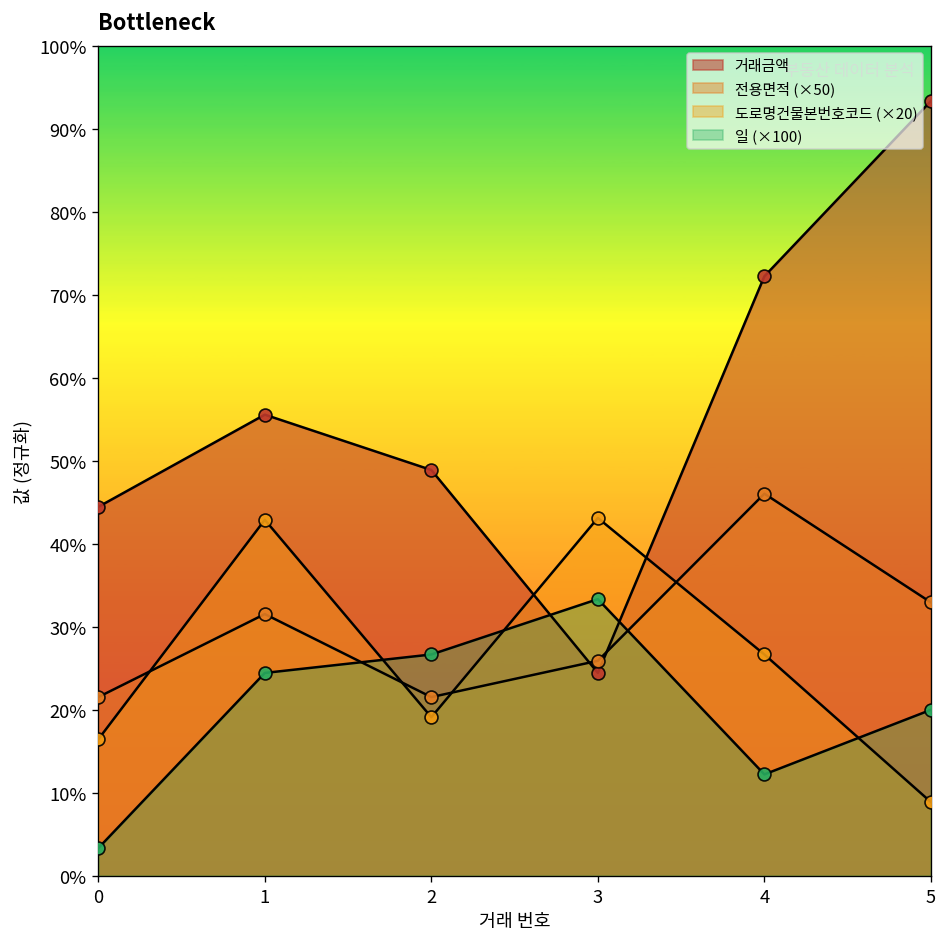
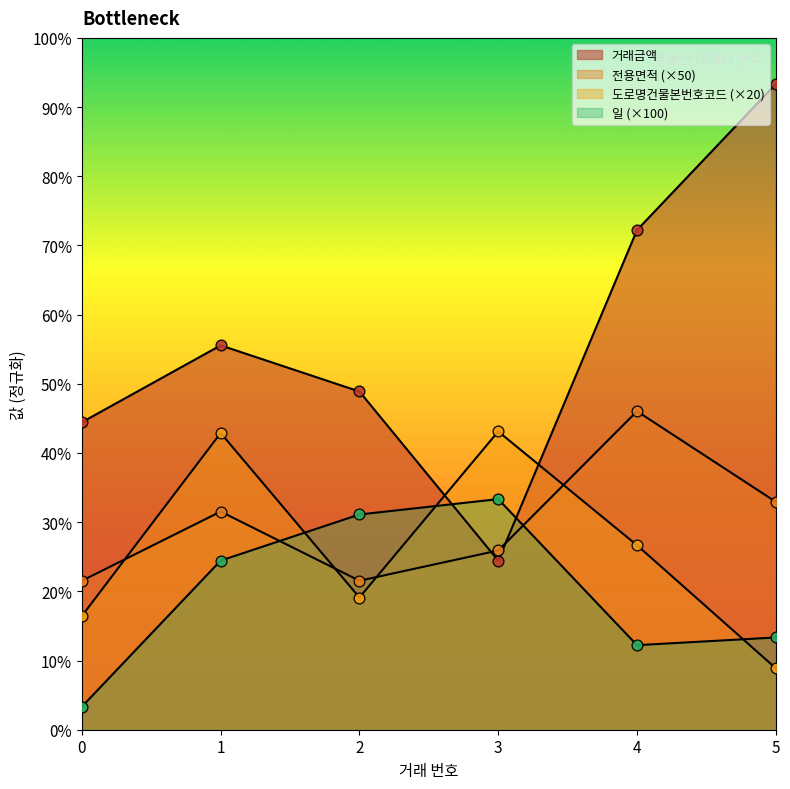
일 (×100), 2: 27% -> 31%
일 (×100), 5: 20% -> 13%
